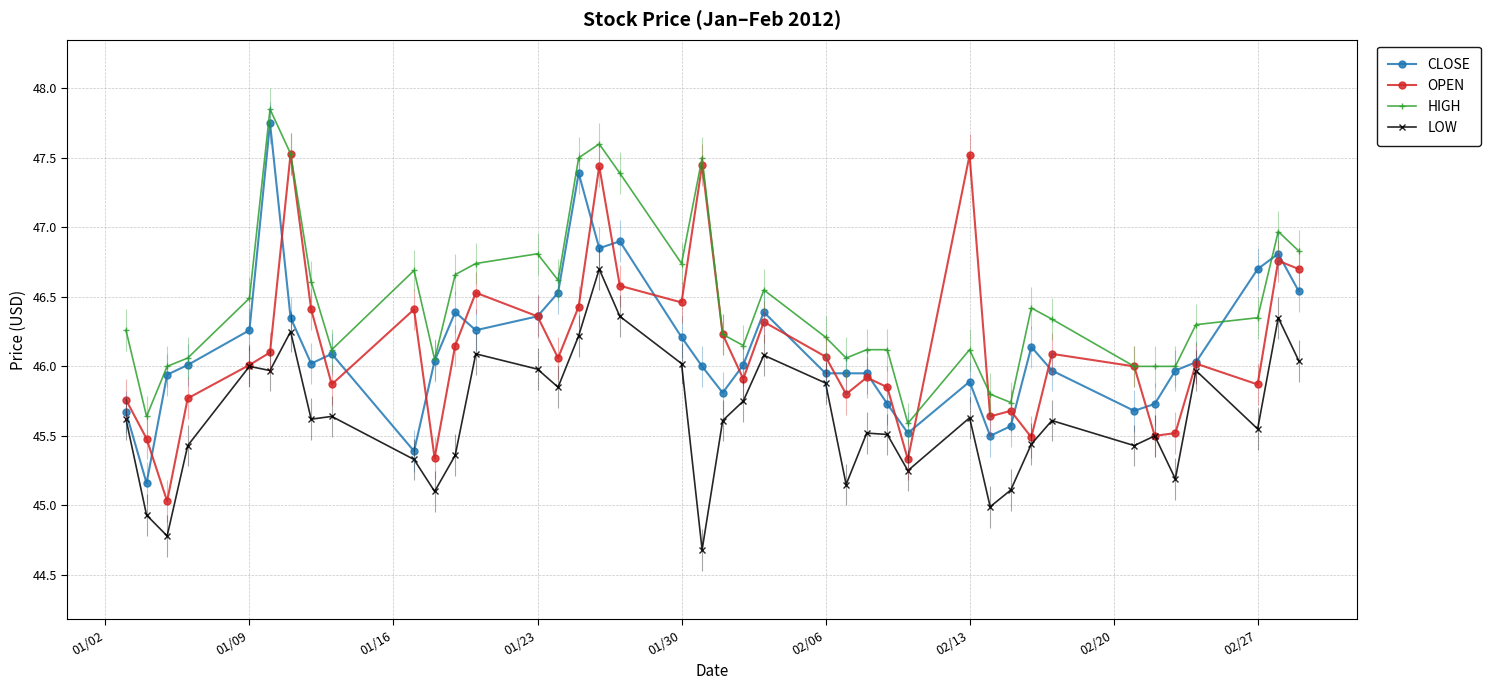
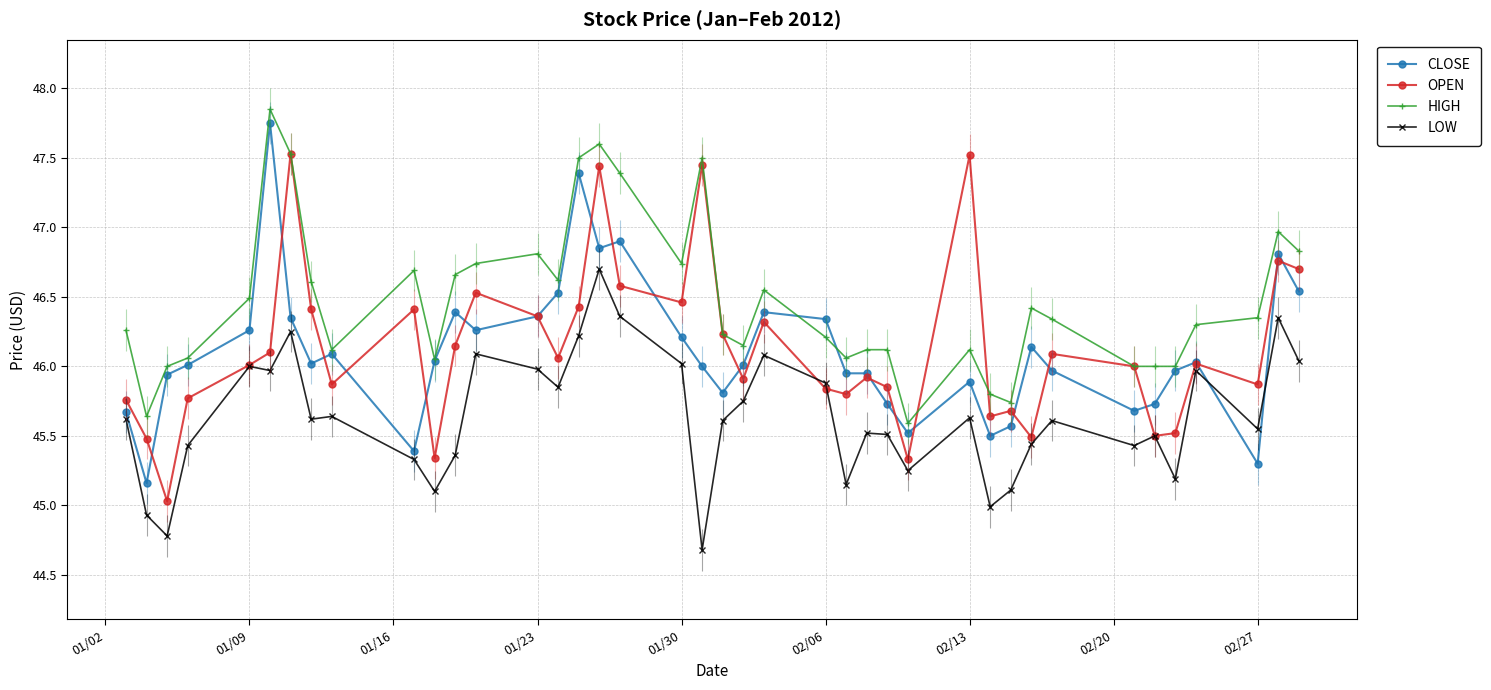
CLOSE, 02/06: 45.95 -> 46.34
OPEN, 02/06: 46.07 -> 45.84
CLOSE, 02/27: 46.7 -> 45.3
